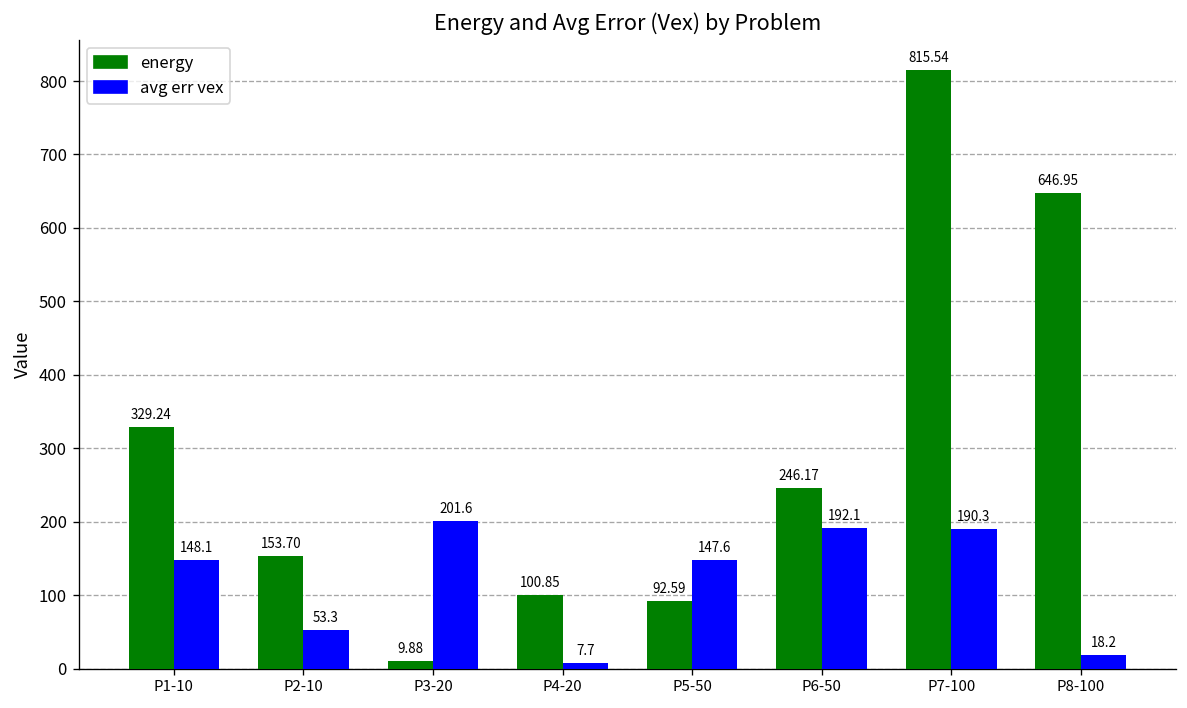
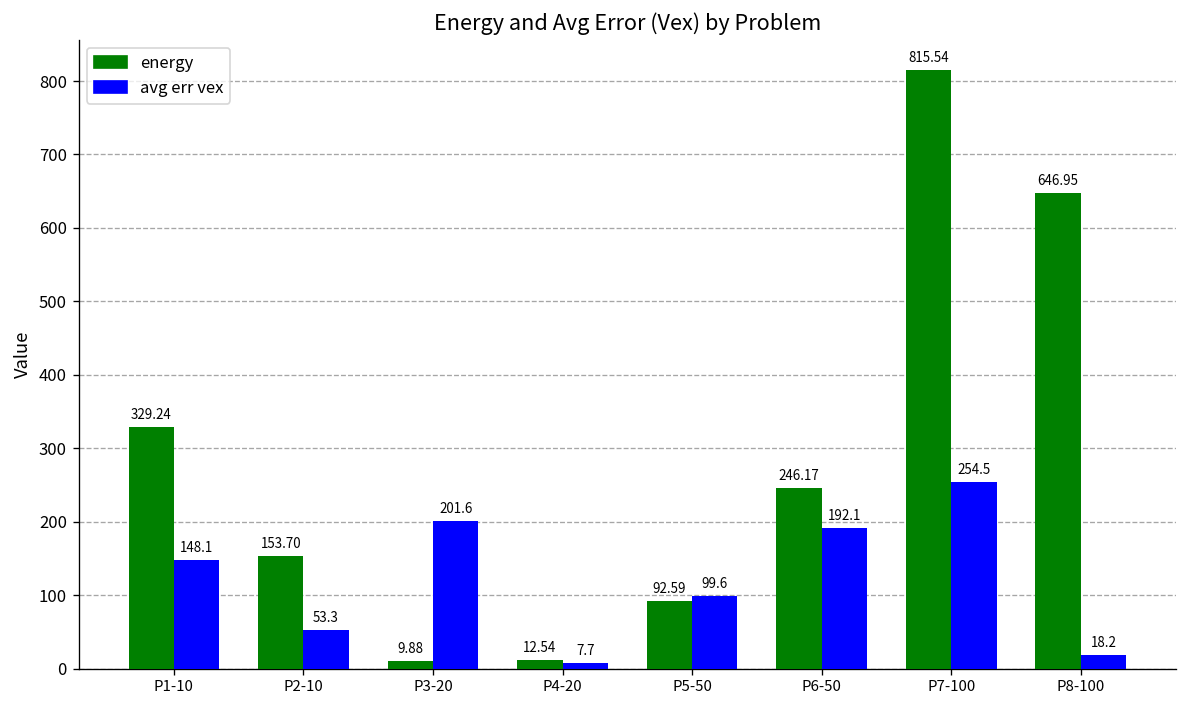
energy, P4-20: 100.85 -> 12.54
avg err vex, P5-50: 147.6 -> 99.6
avg err vex, P7-100: 190.3 -> 254.5
